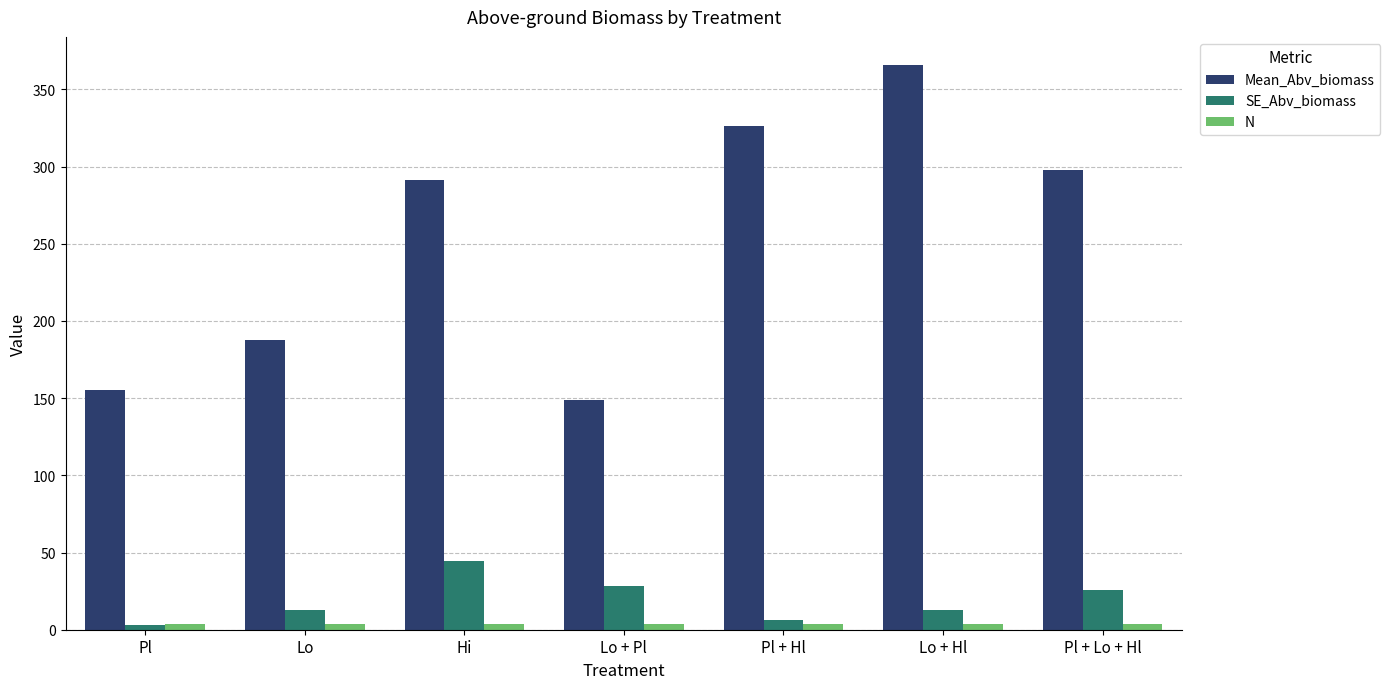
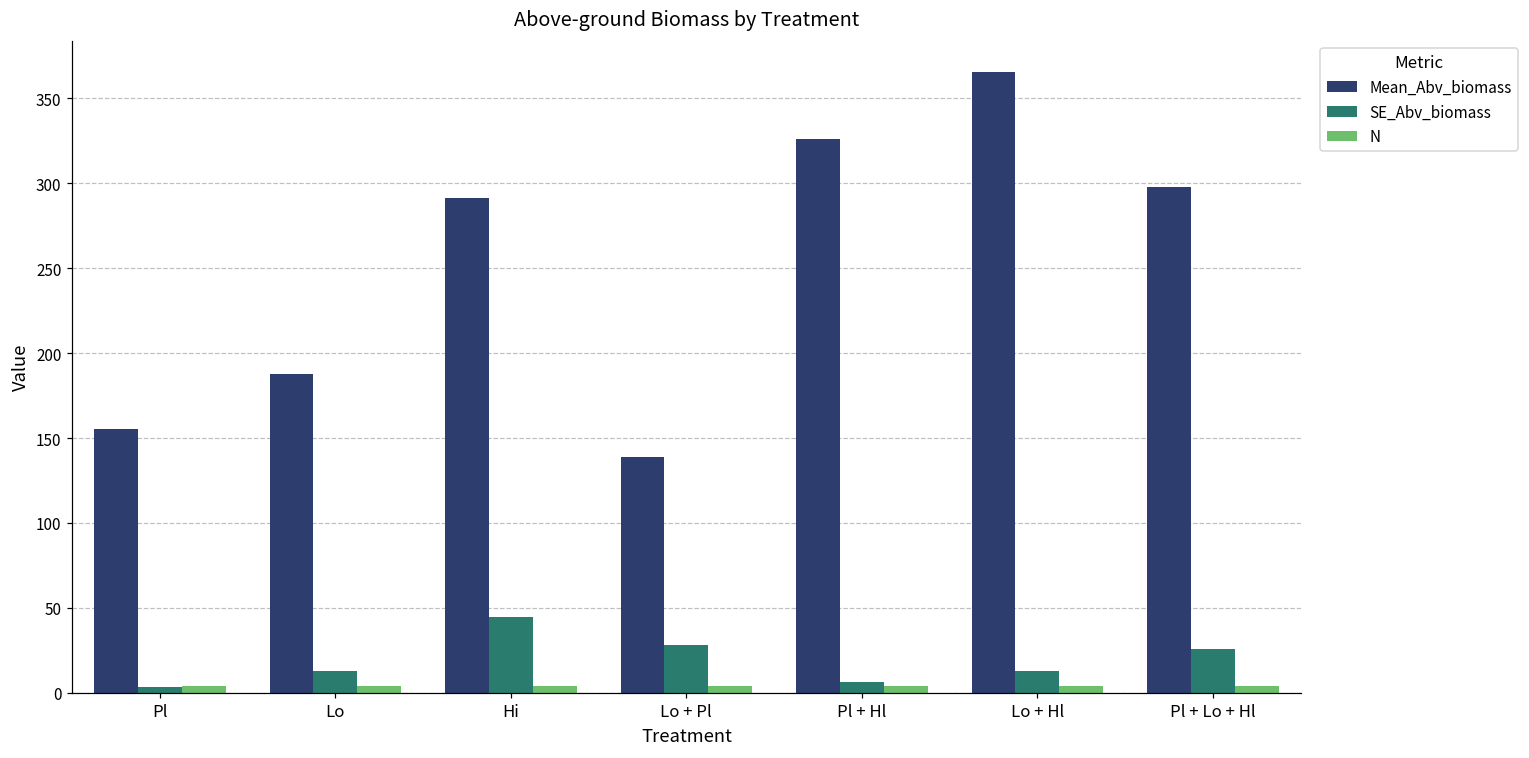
Mean_Abv_biomass, Lo + Pl: 149 -> 139
